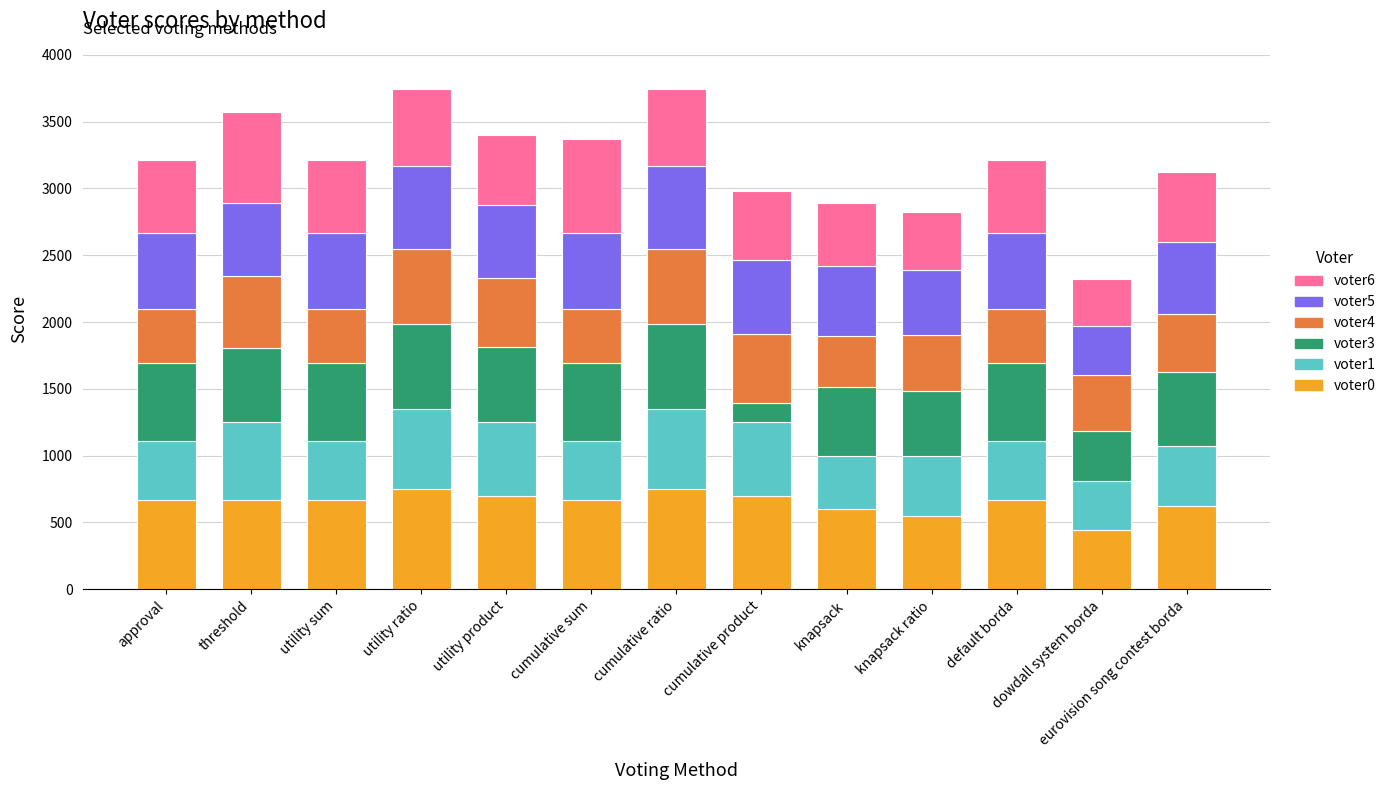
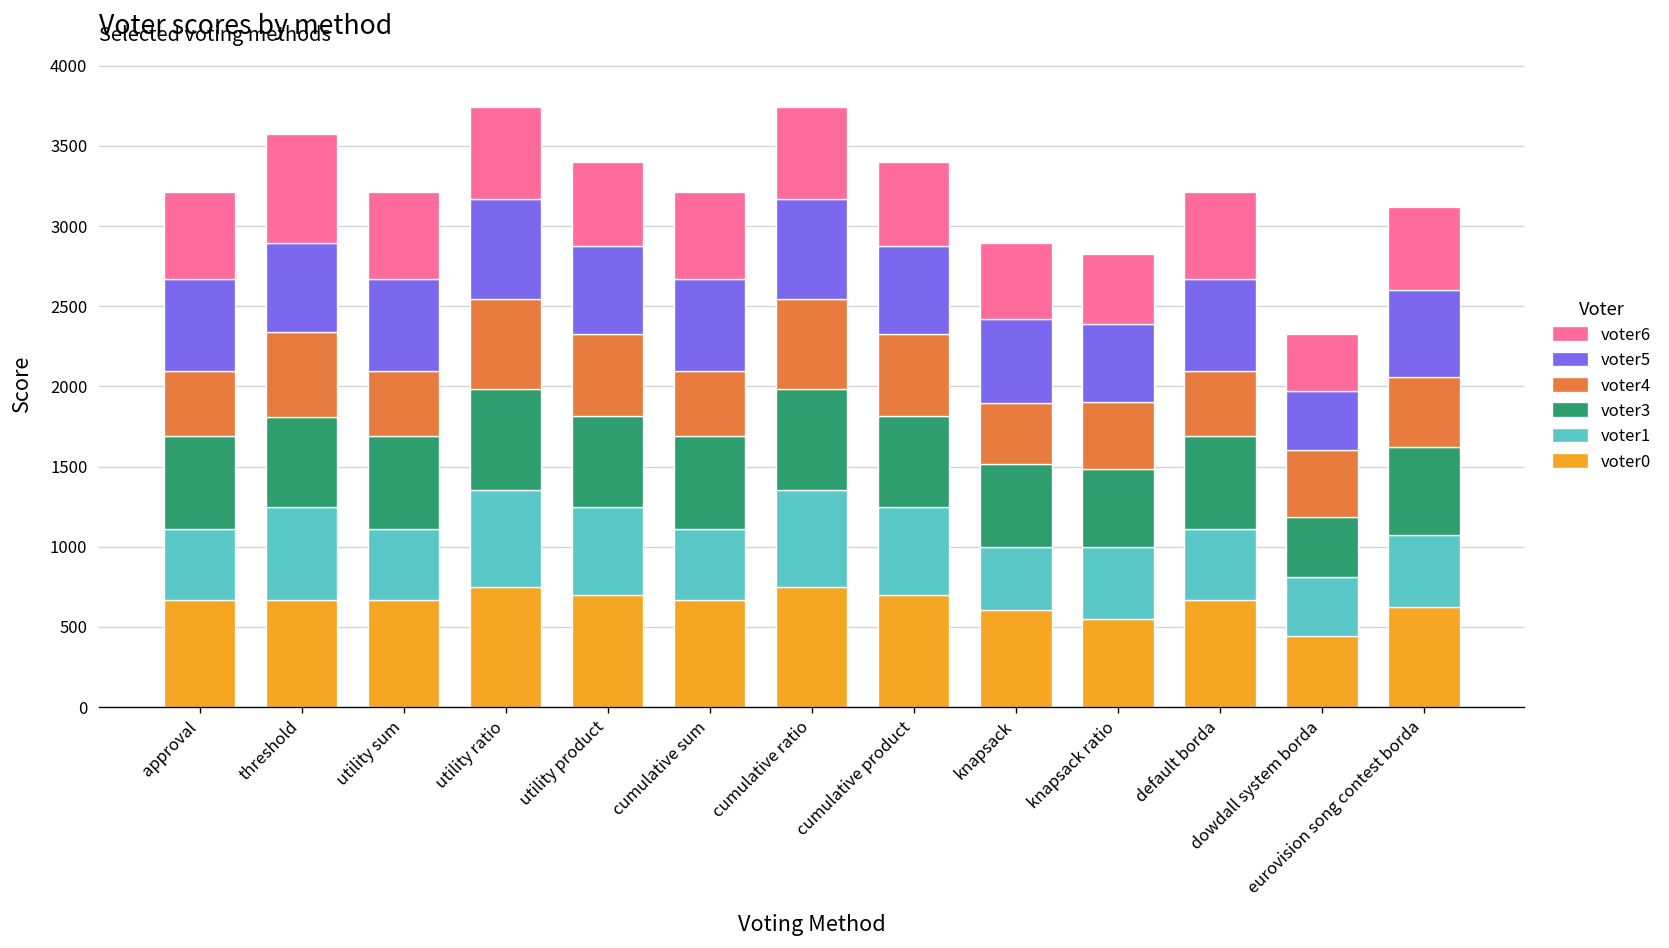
voter6, cumulative sum: 700 -> 540
voter3, cumulative product: 150 -> 560
